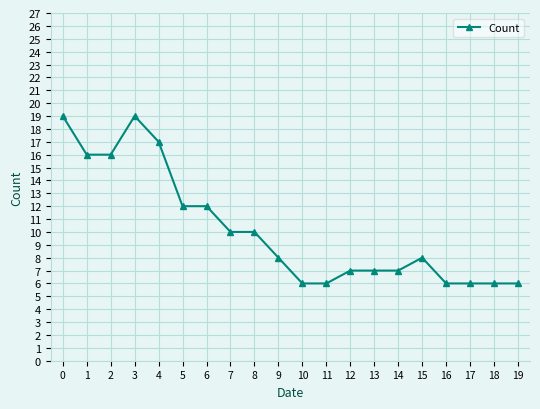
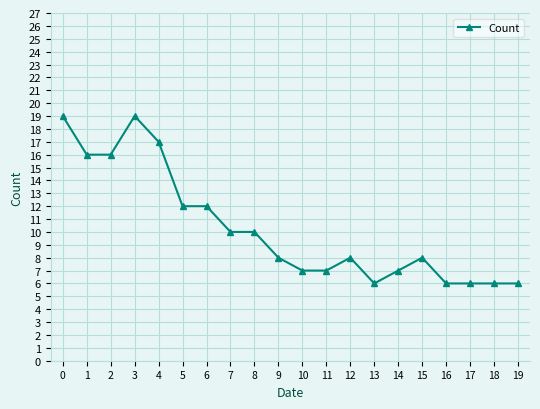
10: 6 -> 7
11: 6 -> 7
12: 7 -> 8
13: 7 -> 6
